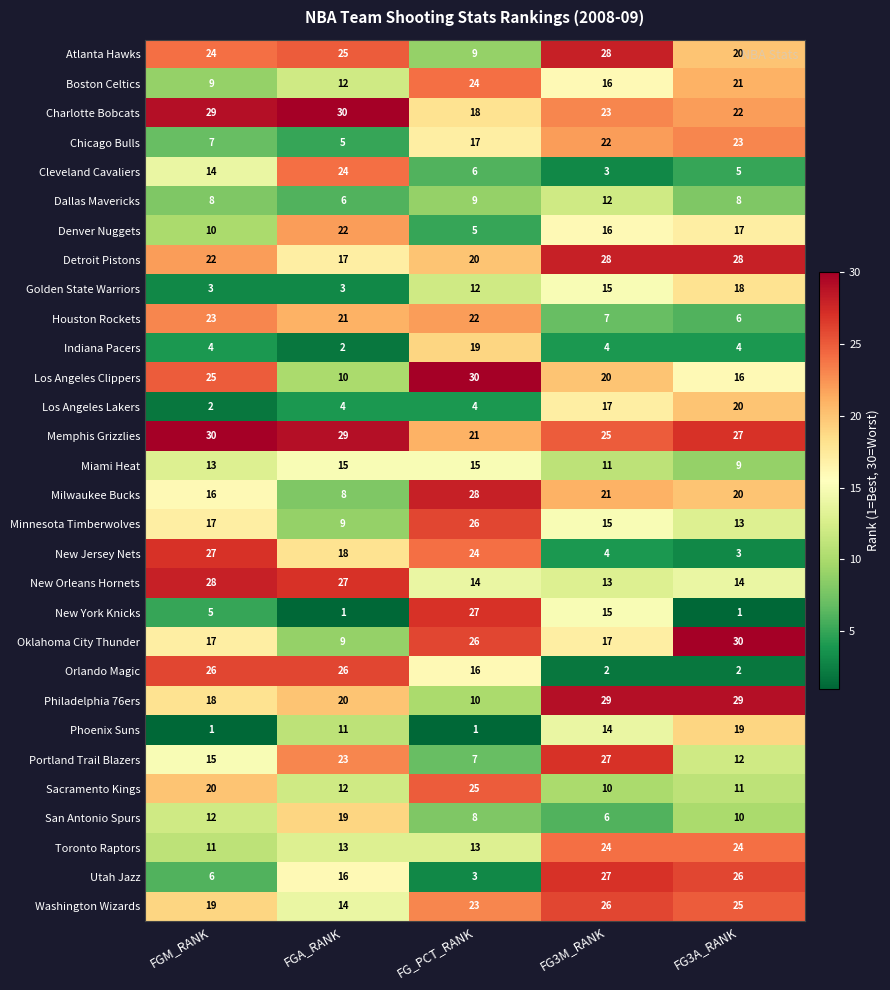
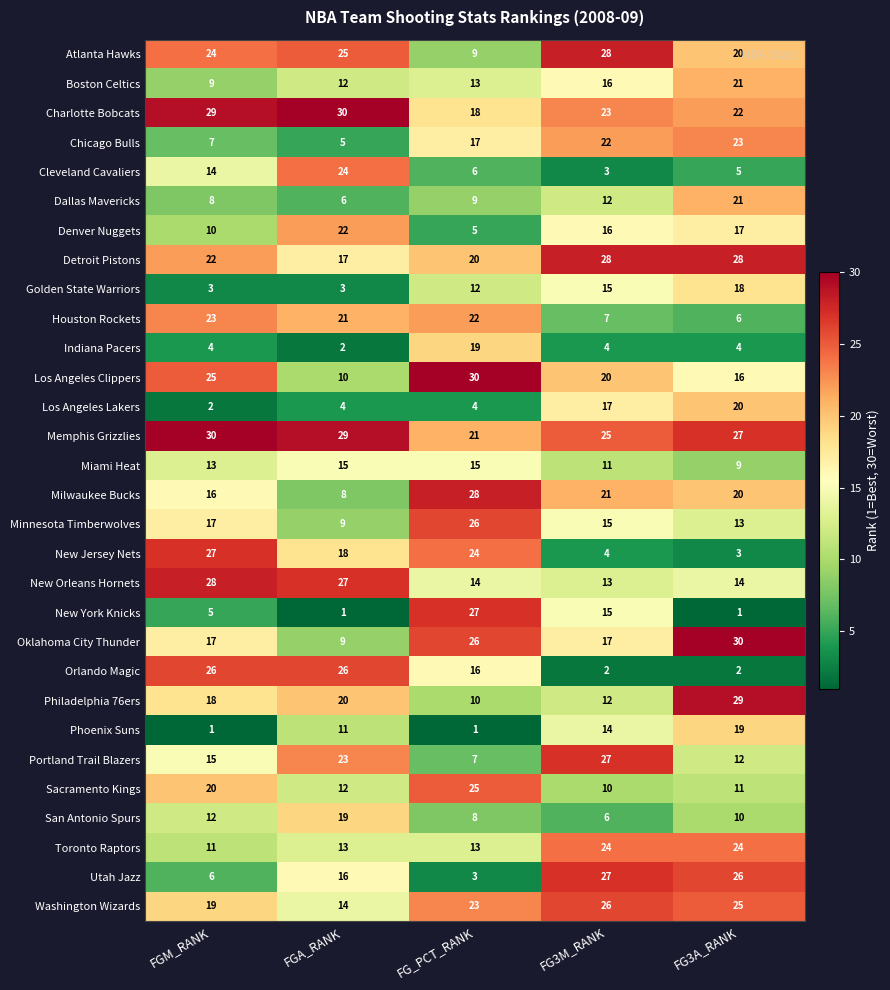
Boston Celtics, FG_PCT_RANK: 24 -> 13
Dallas Mavericks, FG3A_RANK: 8 -> 21
Philadelphia 76ers, FG3M_RANK: 29 -> 12
